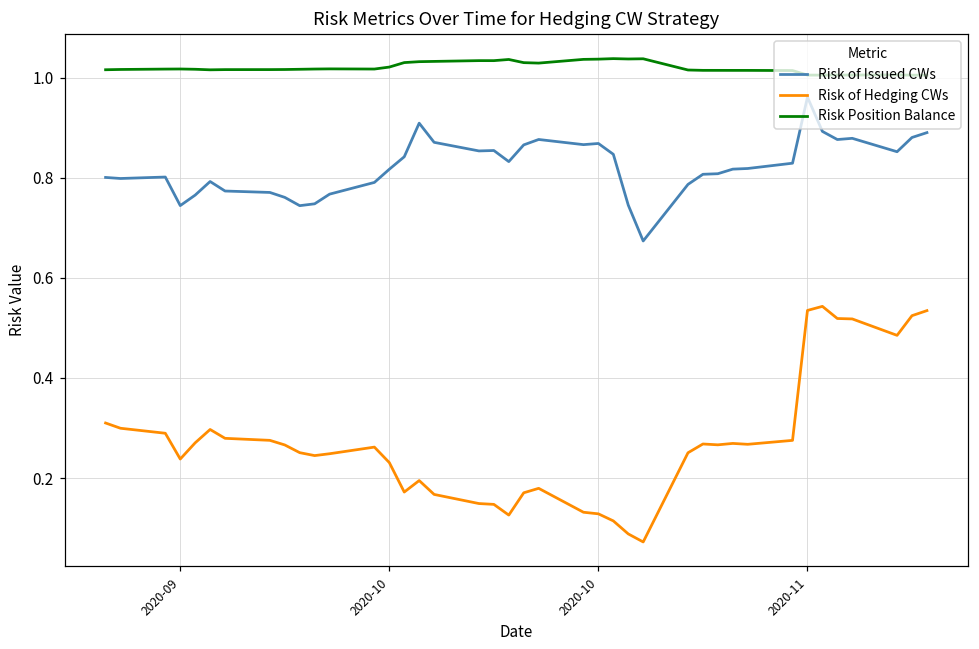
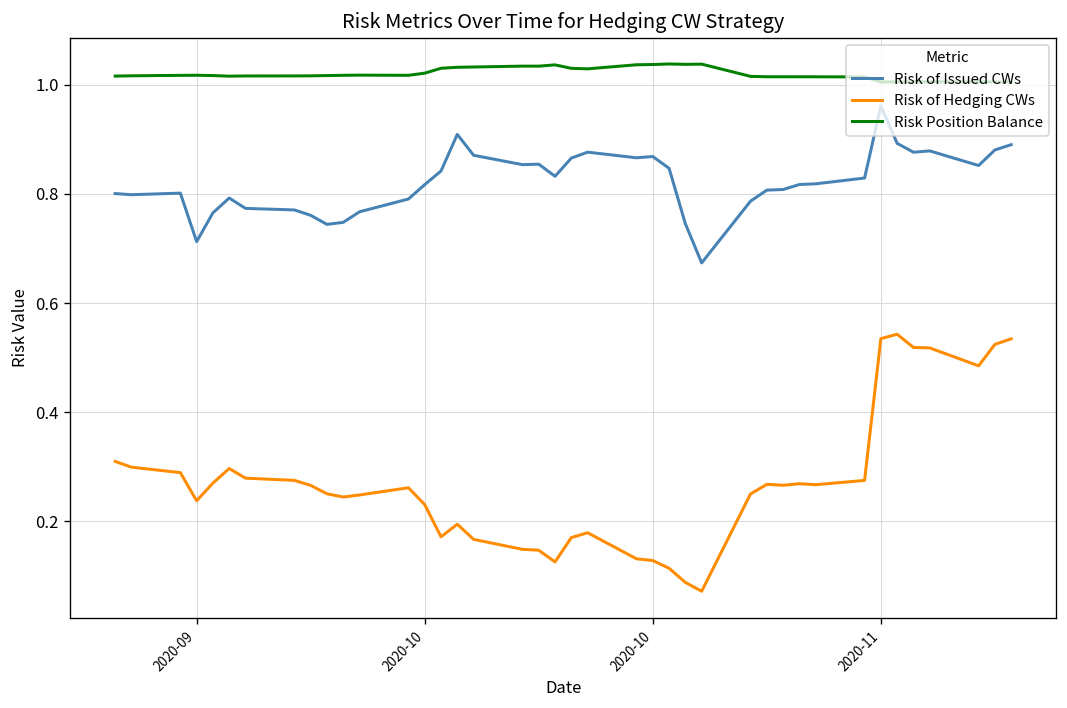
Risk of Issued CWs, 2020-09: 0.74 -> 0.71
